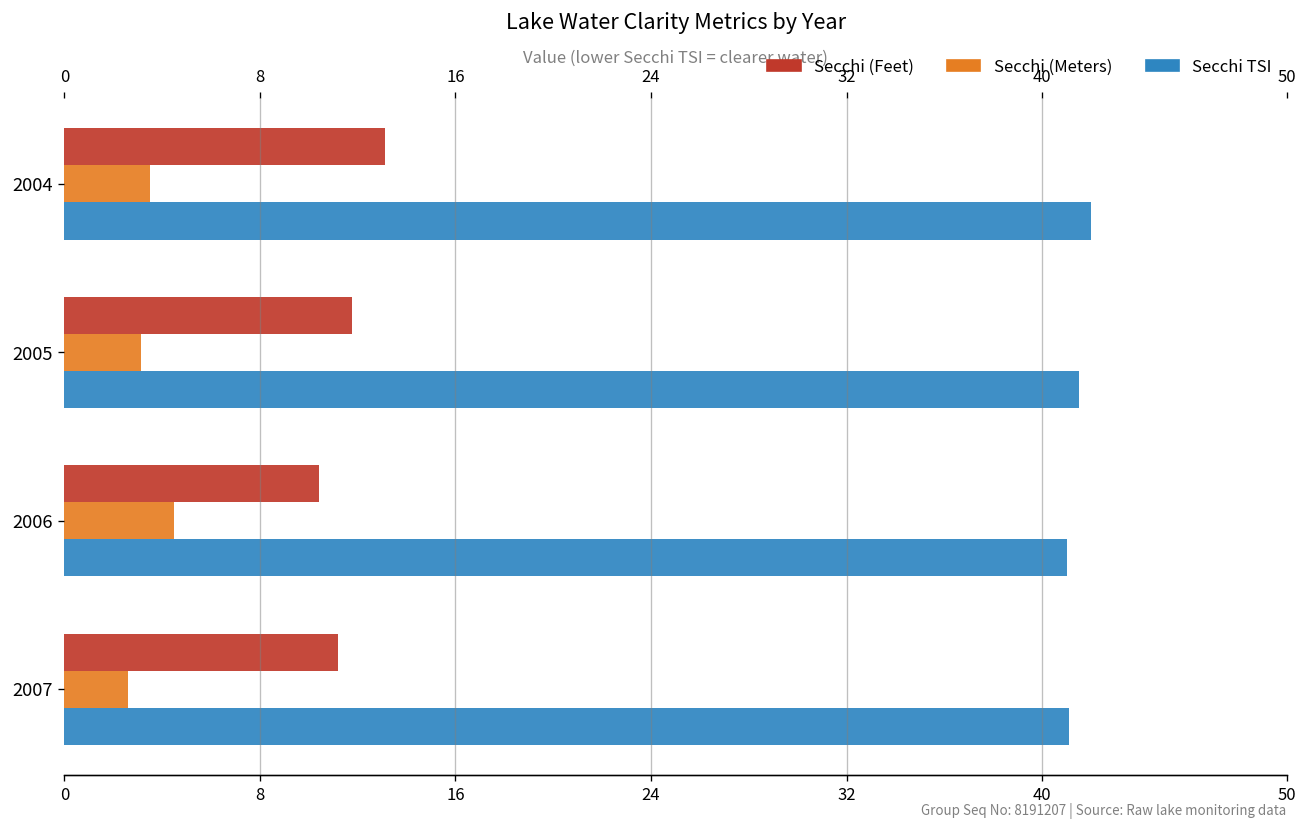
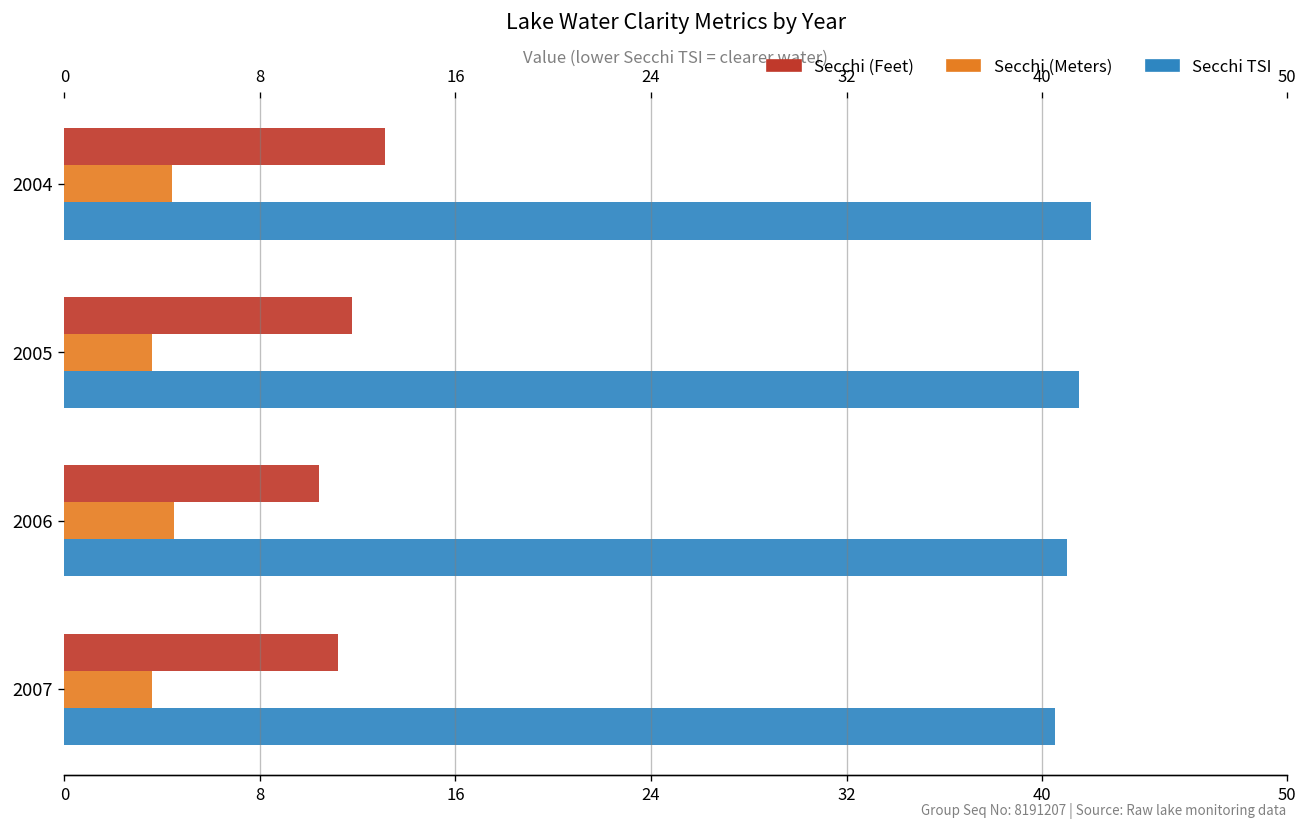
Secchi (Meters), 2004: 3.5 -> 4.4
Secchi (Meters), 2005: 3.1 -> 3.6
Secchi (Meters), 2007: 2.6 -> 3.6
Secchi TSI, 2007: 41.1 -> 40.5
